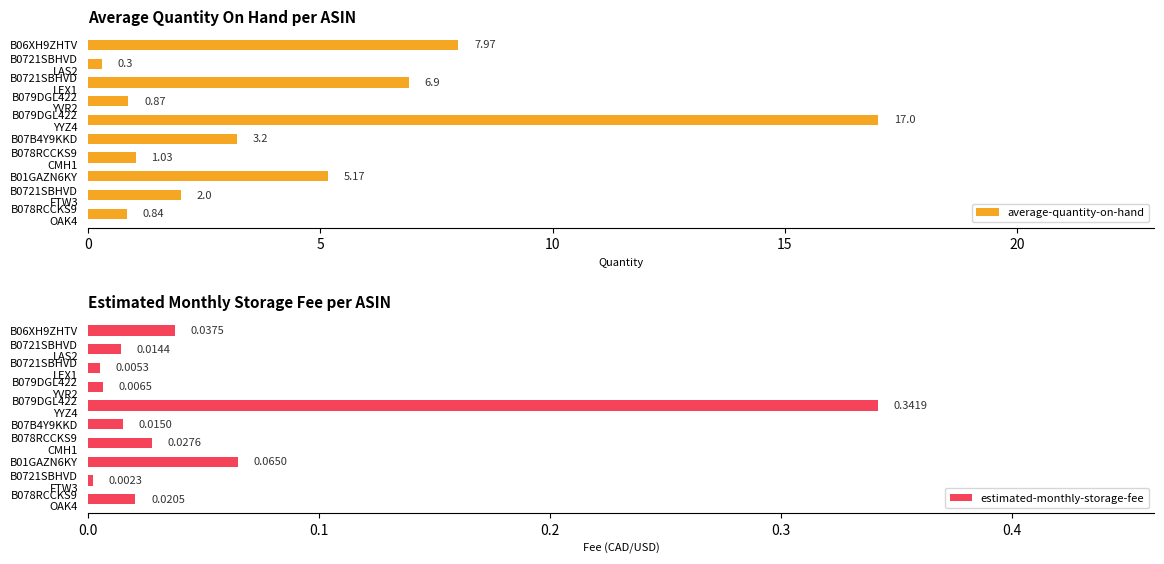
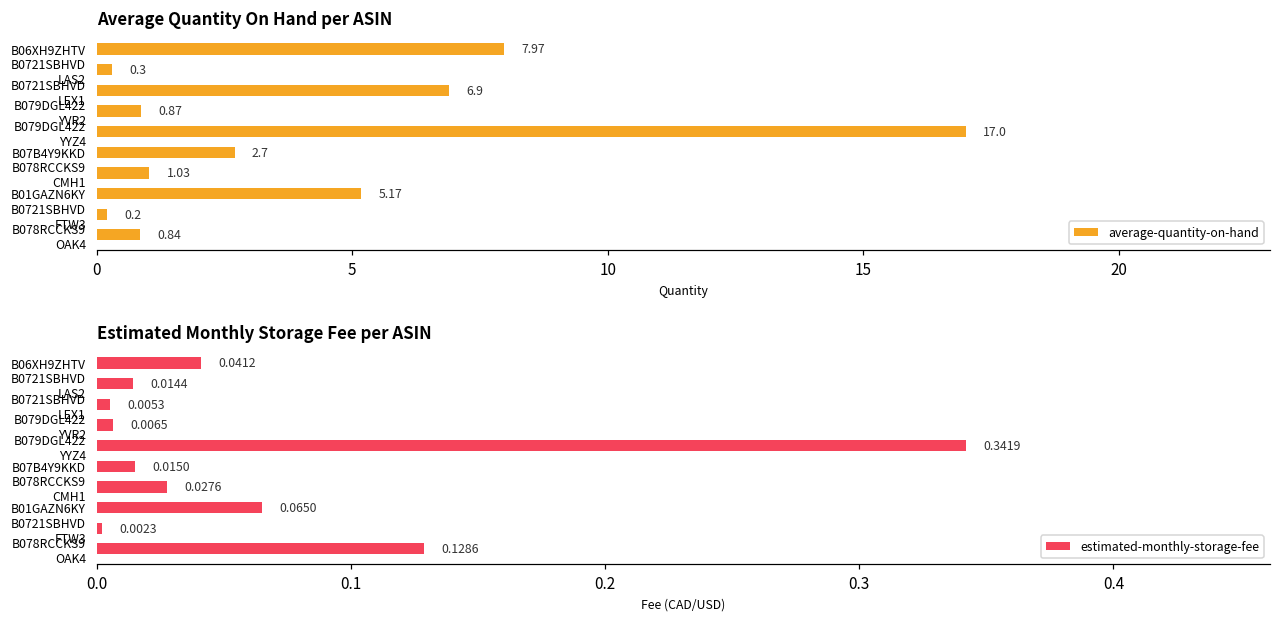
Average Quantity On Hand per ASIN, B07B4Y9KKD: 3.2 -> 2.7
Average Quantity On Hand per ASIN, B0721SBHVD FTW3: 2.0 -> 0.2
Estimated Monthly Storage Fee per ASIN, B06XH9ZHTV: 0.0375 -> 0.0412
Estimated Monthly Storage Fee per ASIN, B078RCCKS9 OAK4: 0.0205 -> 0.1286
